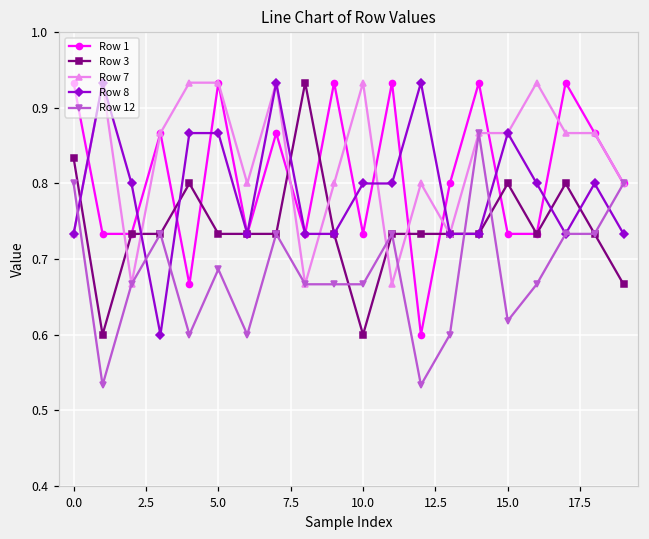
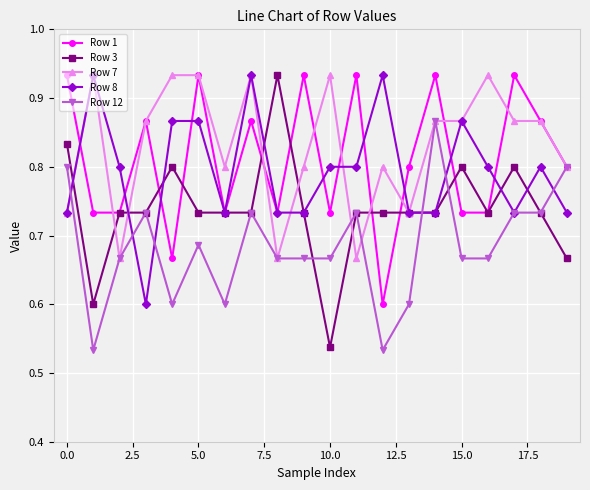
Row 3, 10.0: 0.60 -> 0.54
Row 12, 15.0: 0.62 -> 0.67
